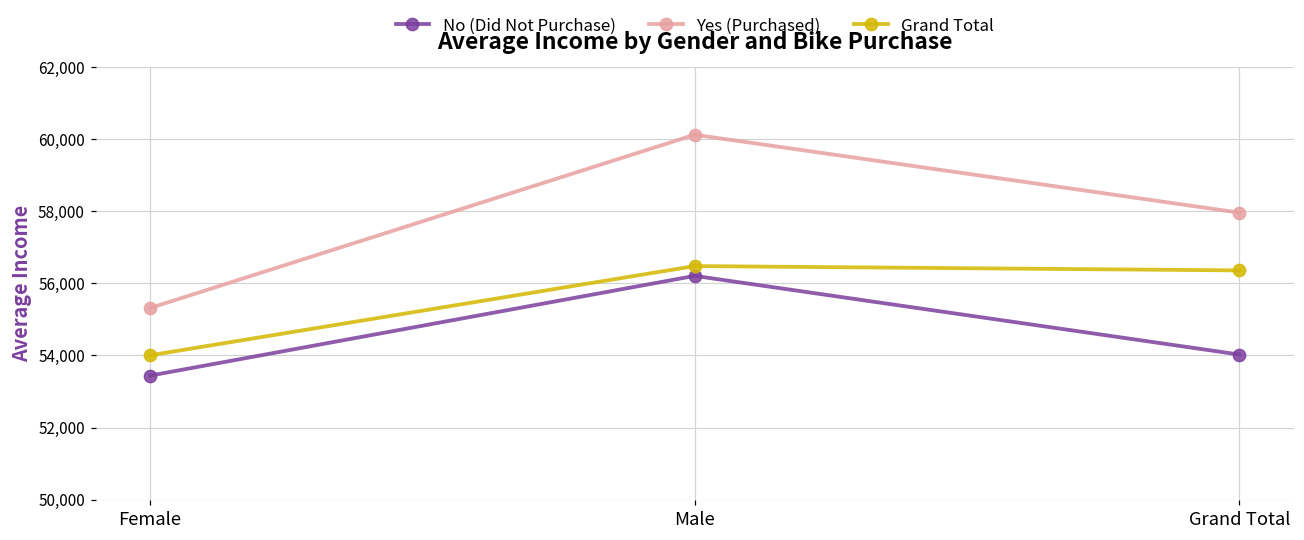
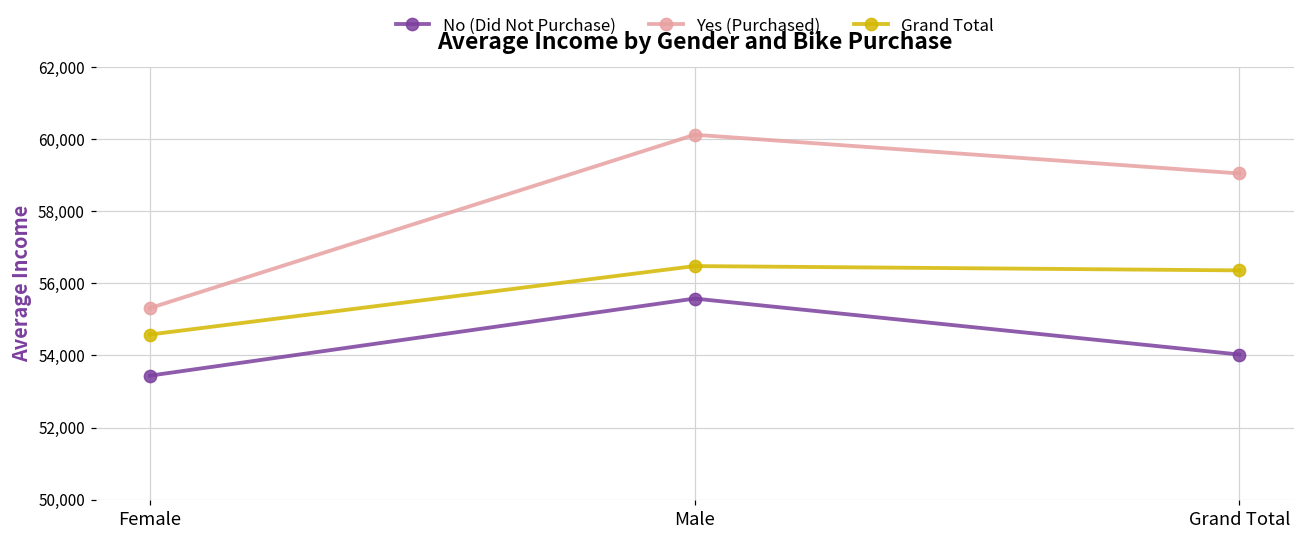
Grand Total, Female: 54,000 -> 54,600
No (Did Not Purchase), Male: 56,200 -> 55,600
Yes (Purchased), Grand Total: 58,000 -> 59,000
